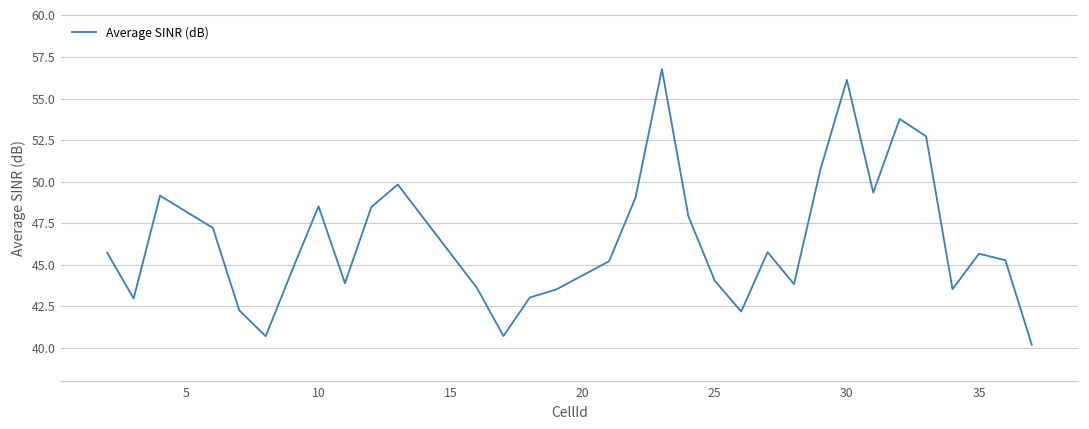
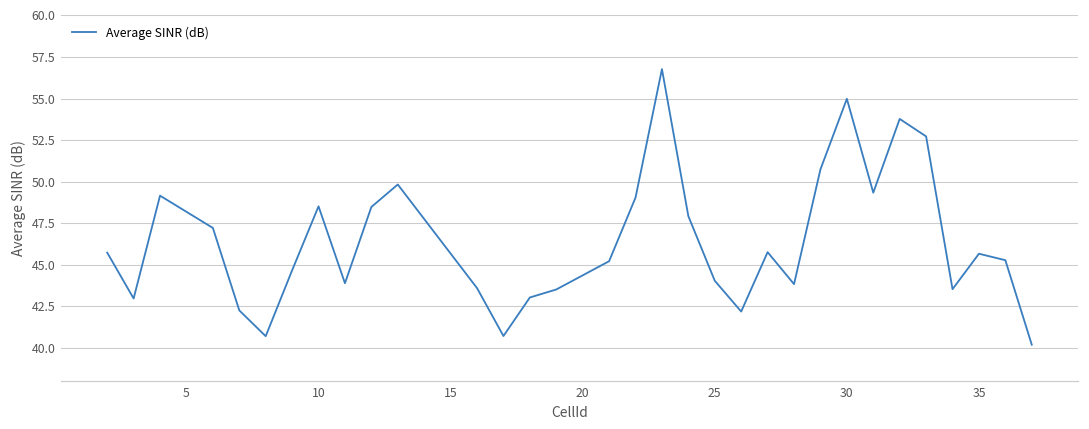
30: 56.1 -> 55.0
